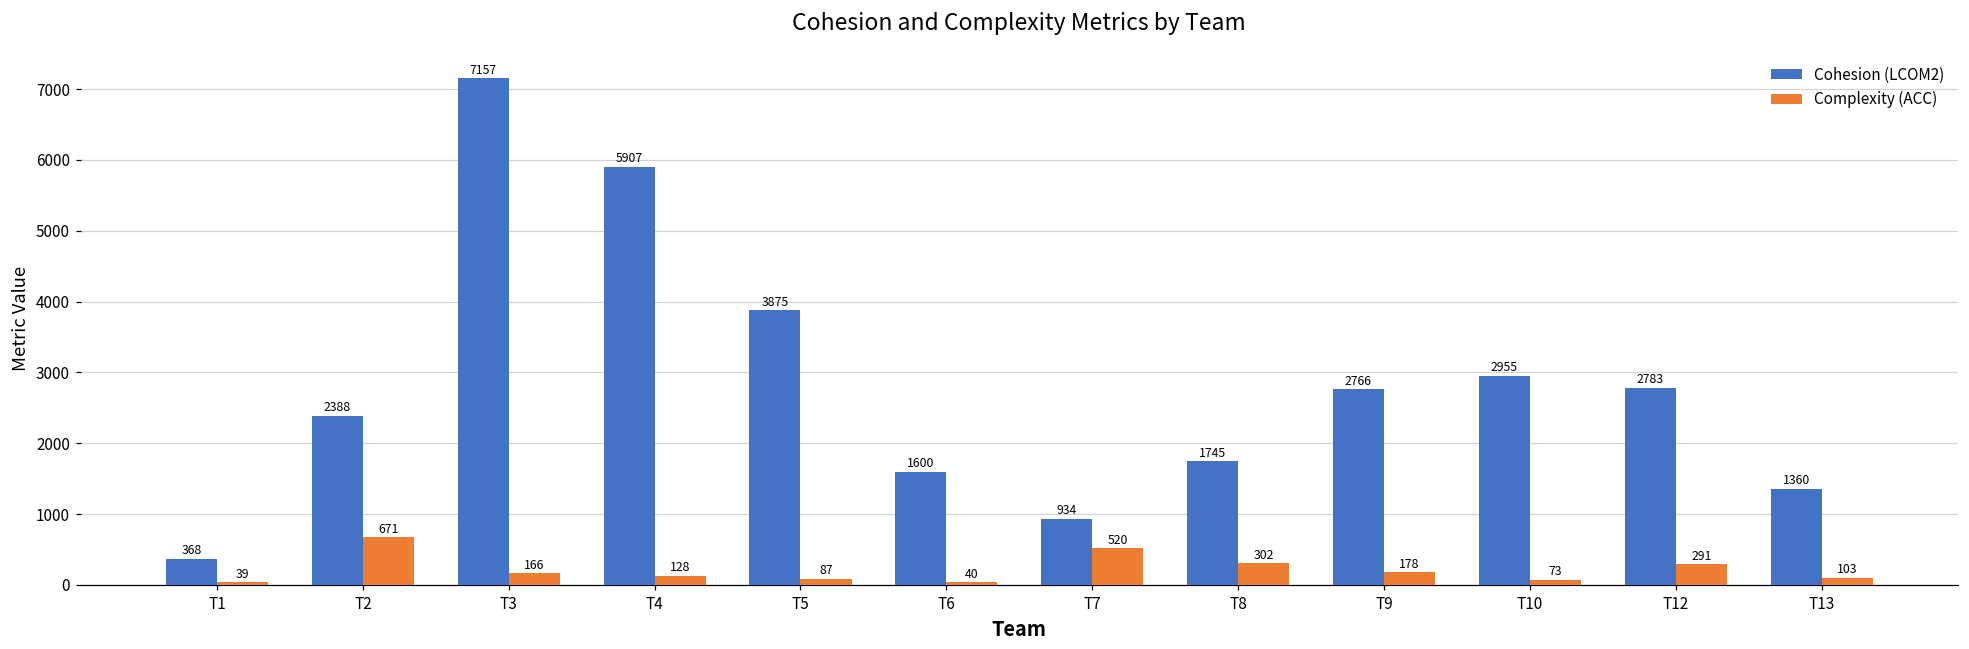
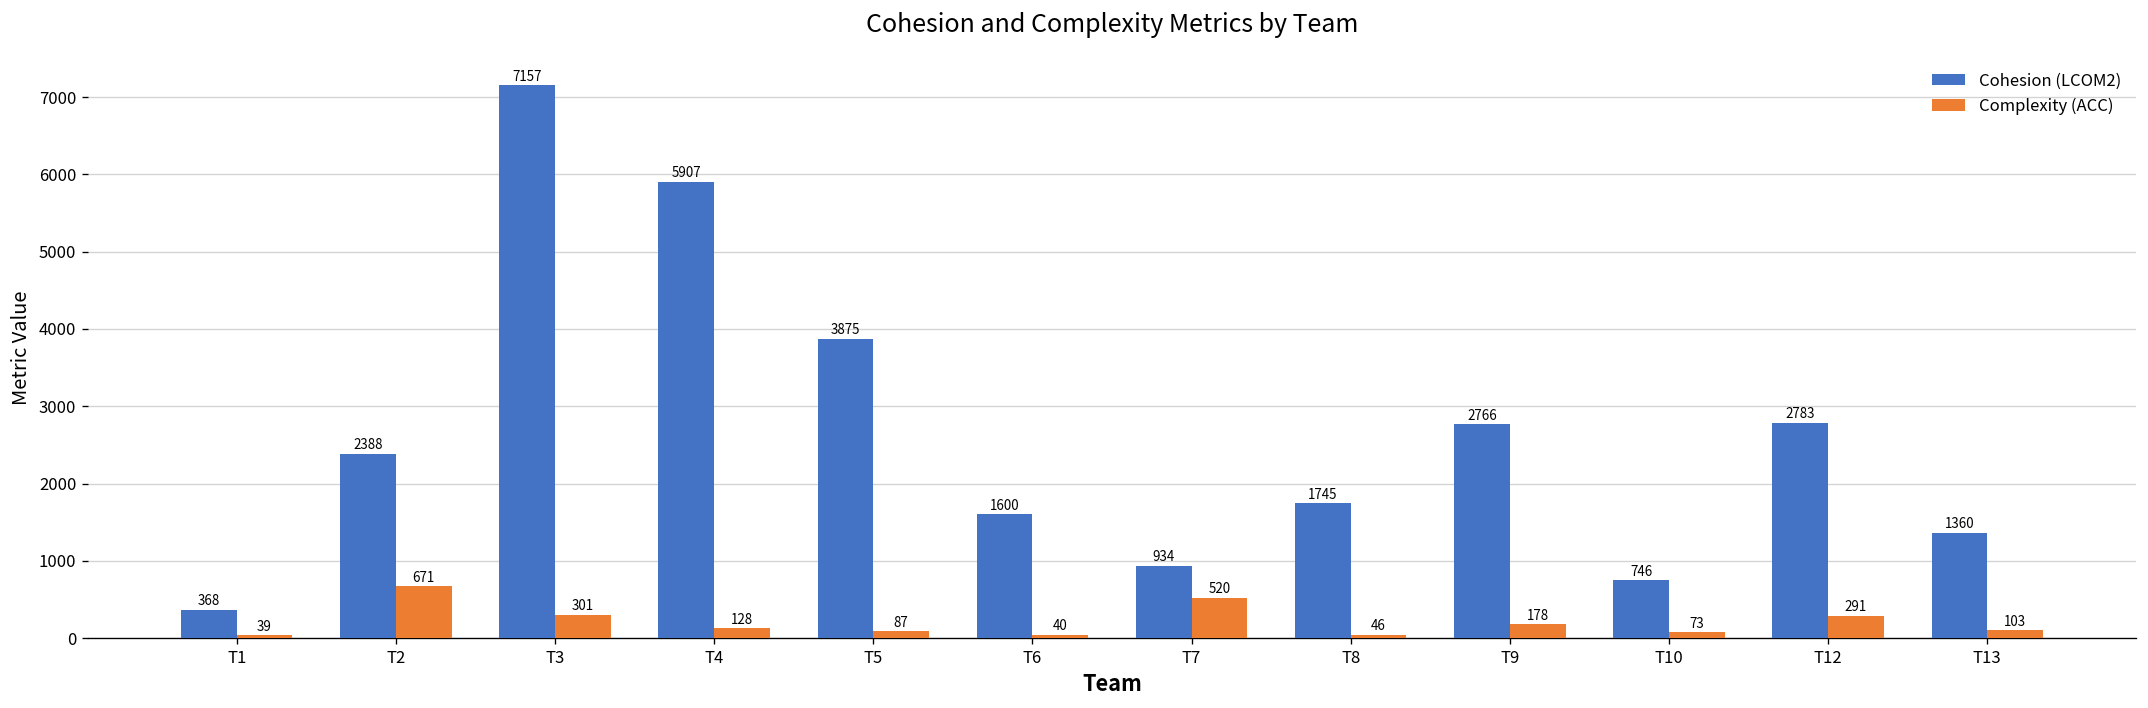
Complexity (ACC), T3: 166 -> 301
Complexity (ACC), T8: 302 -> 46
Cohesion (LCOM2), T10: 2955 -> 746
